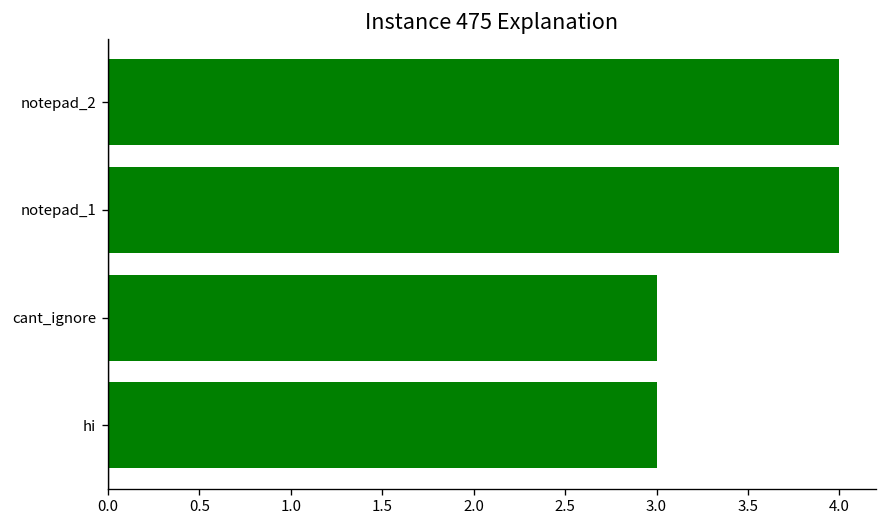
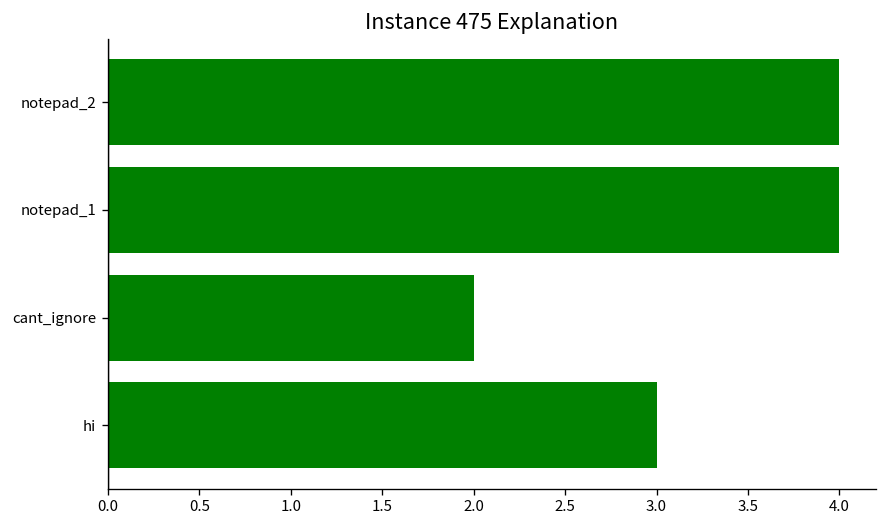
cant_ignore: 3 -> 2
